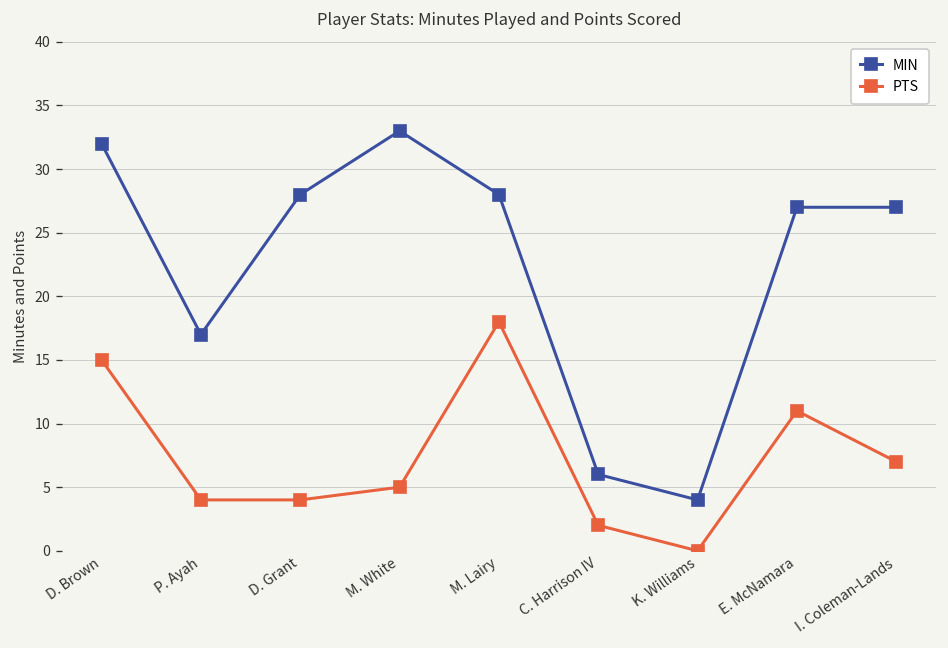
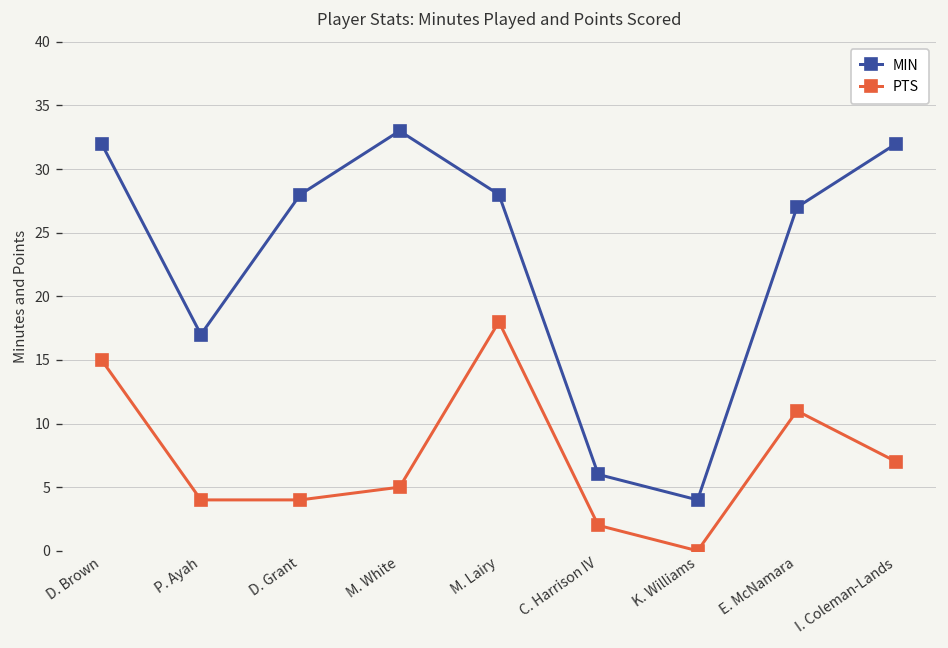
MIN, I. Coleman-Lands: 27 -> 32
